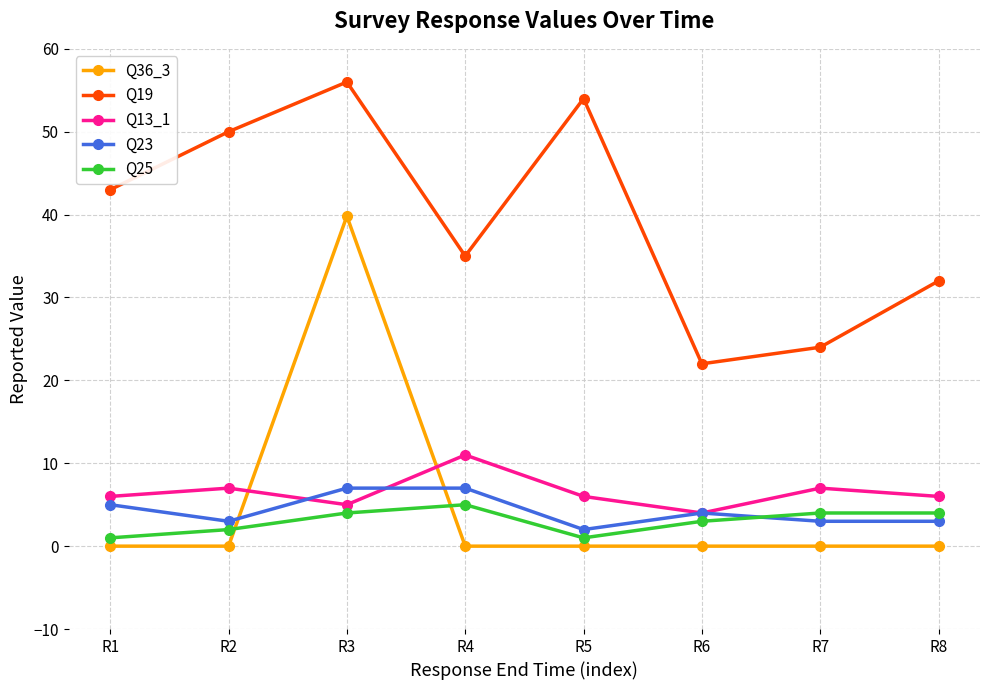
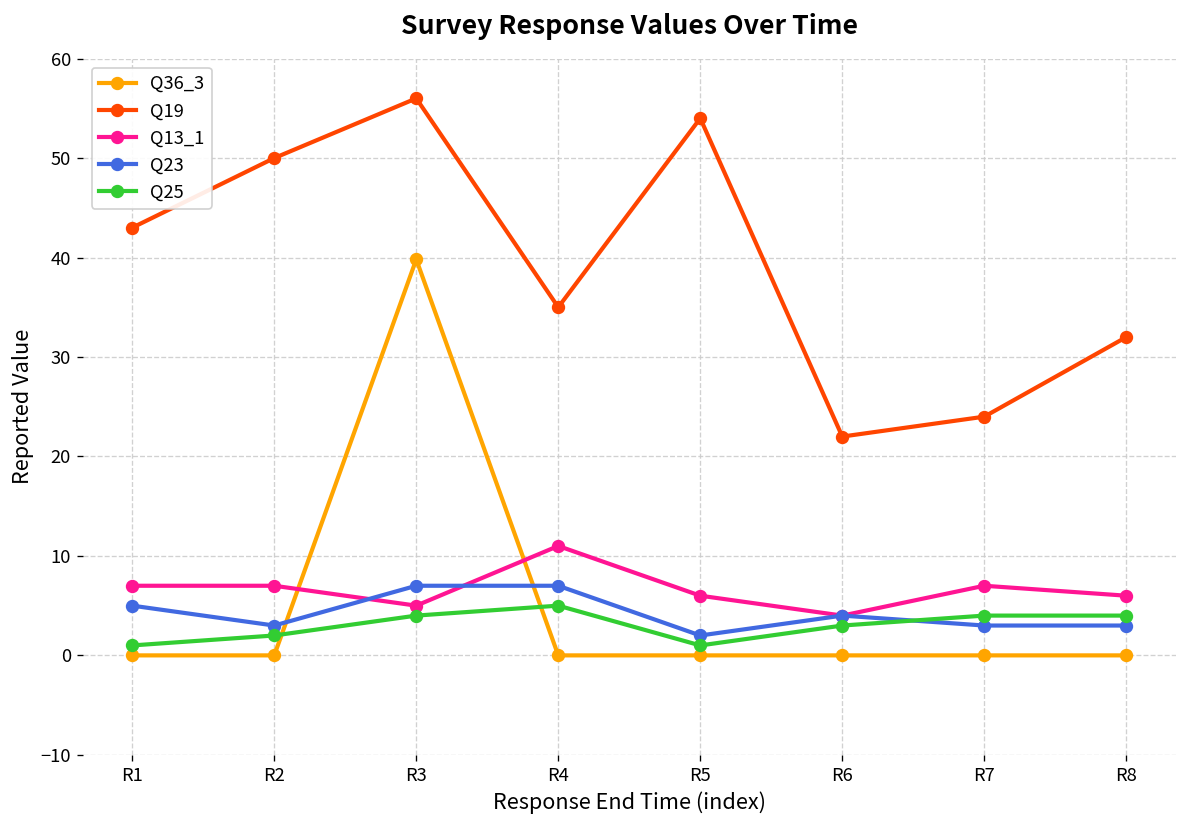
Q13_1, R1: 6 -> 7
